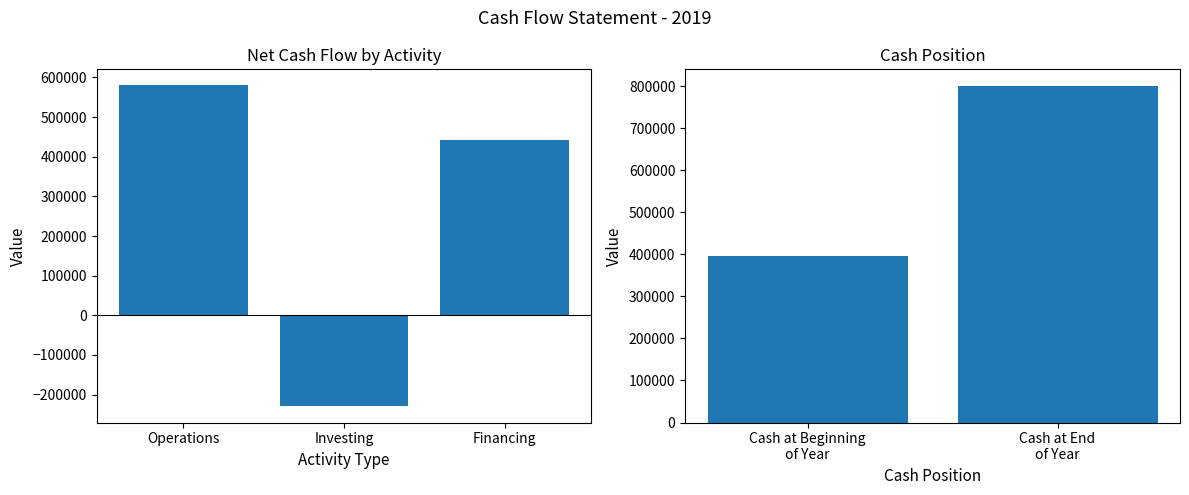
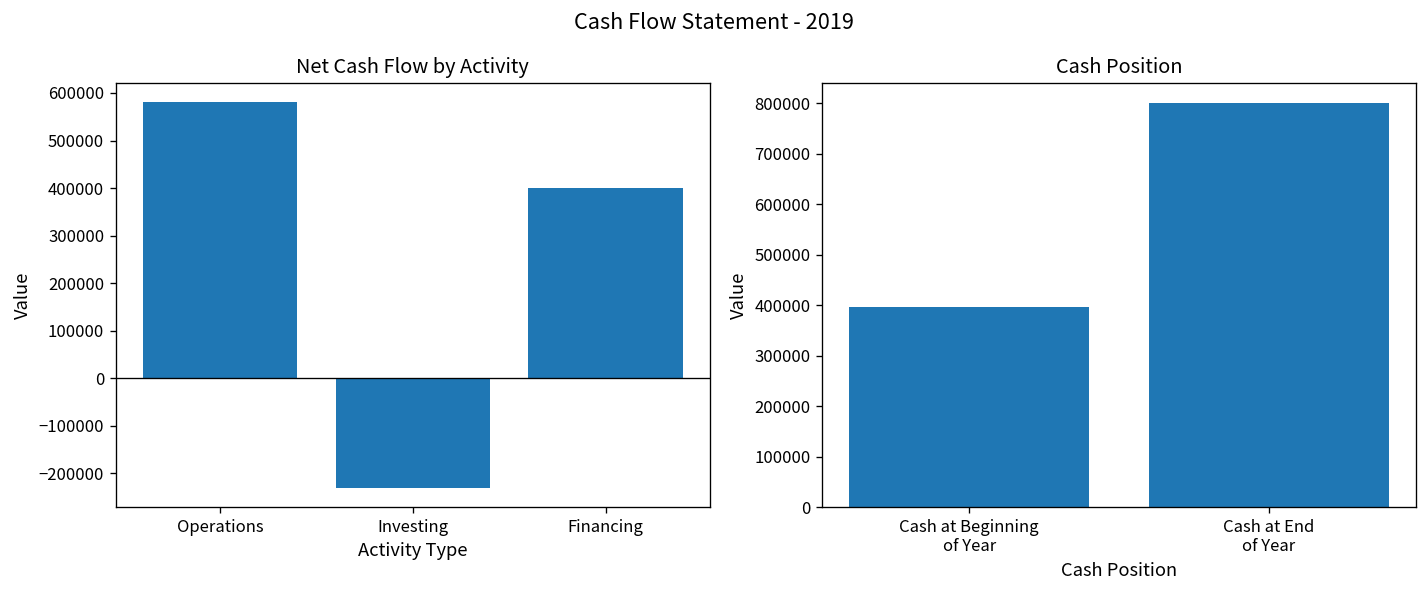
Net Cash Flow by Activity, Financing: 440000 -> 400000
